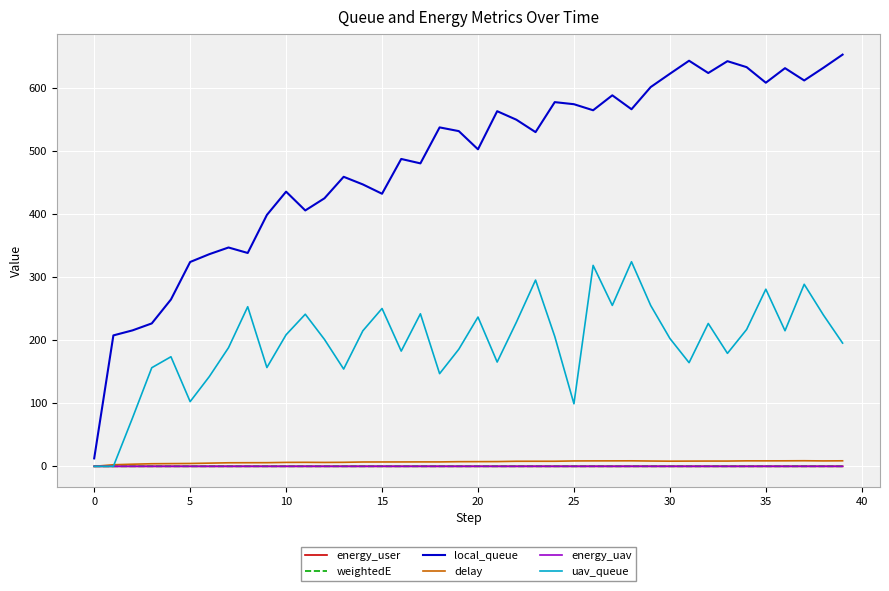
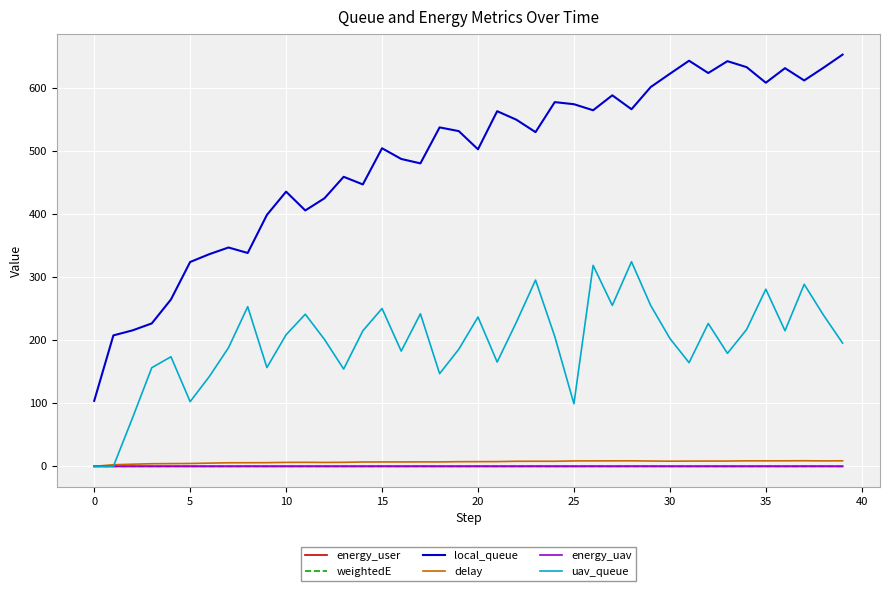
local_queue, 0: 10 -> 100
local_queue, 15: 430 -> 500
